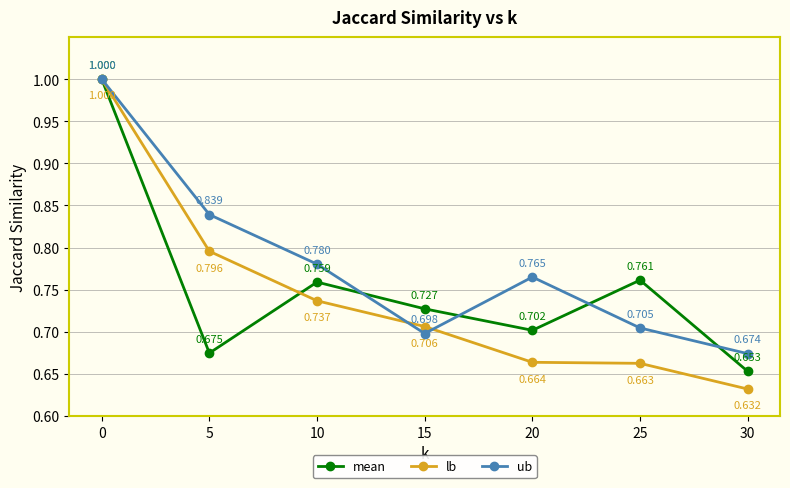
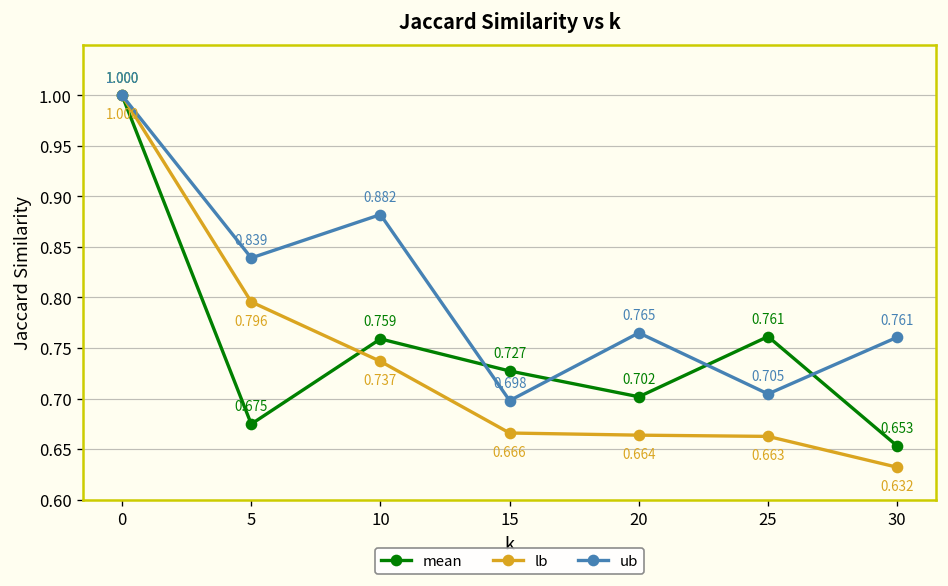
ub, 10: 0.780 -> 0.882
lb, 15: 0.706 -> 0.666
ub, 30: 0.674 -> 0.761
